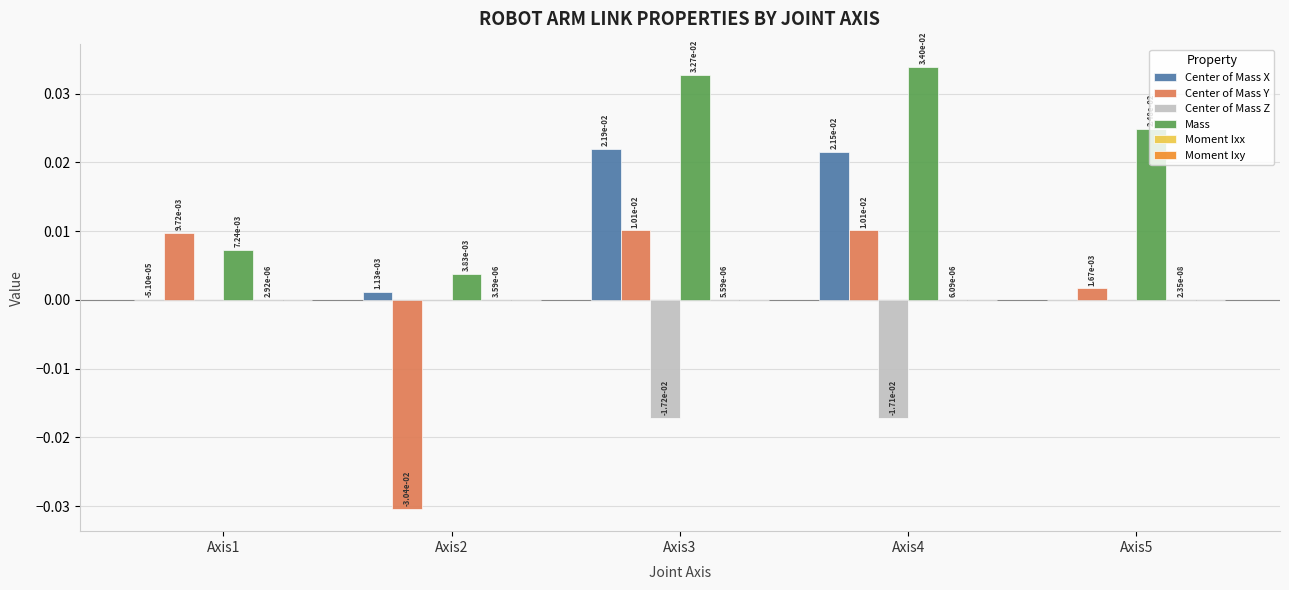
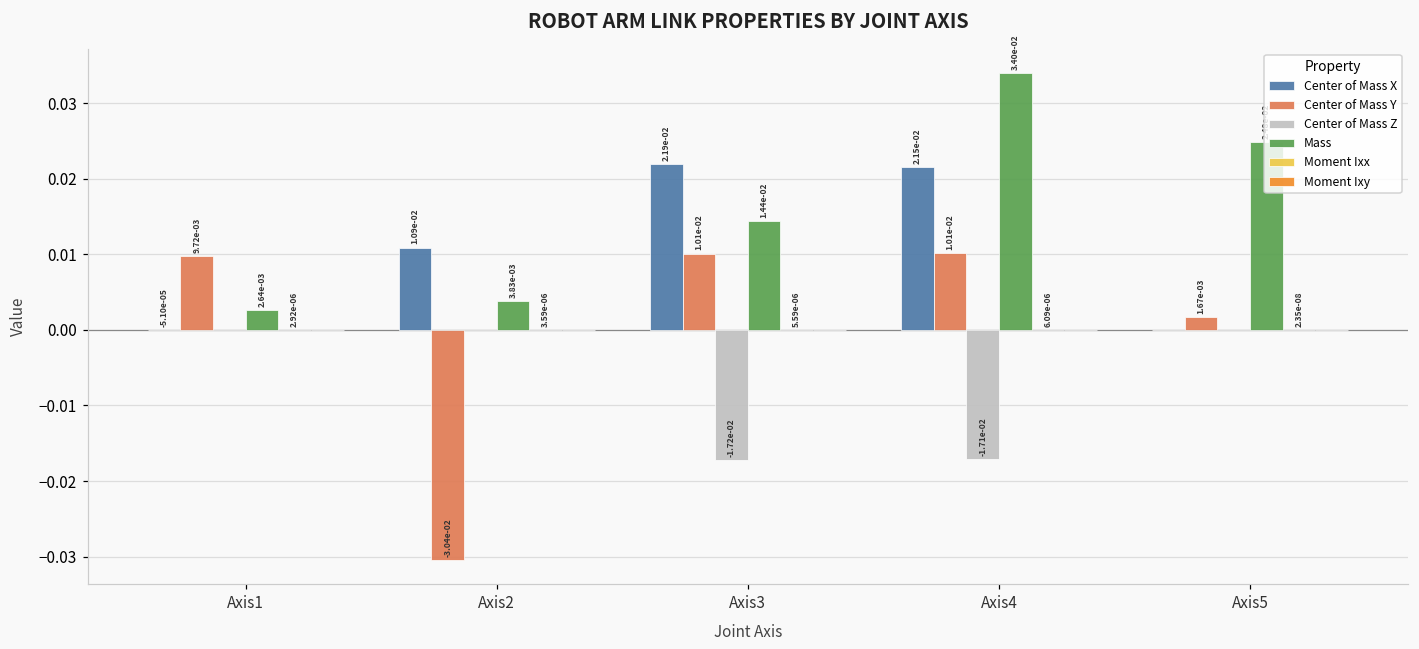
Mass, Axis1: 7.24e-03 -> 2.64e-03
Center of Mass X, Axis2: 1.13e-03 -> 1.09e-02
Mass, Axis3: 3.27e-02 -> 1.44e-02
